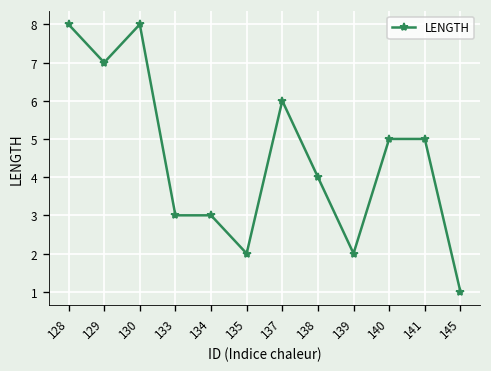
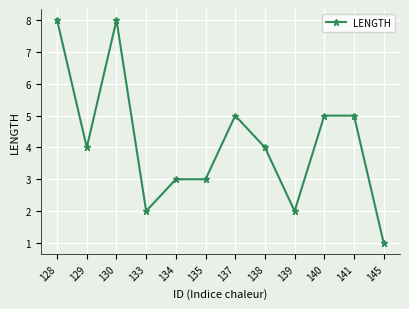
129: 7 -> 4
133: 3 -> 2
135: 2 -> 3
137: 6 -> 5
